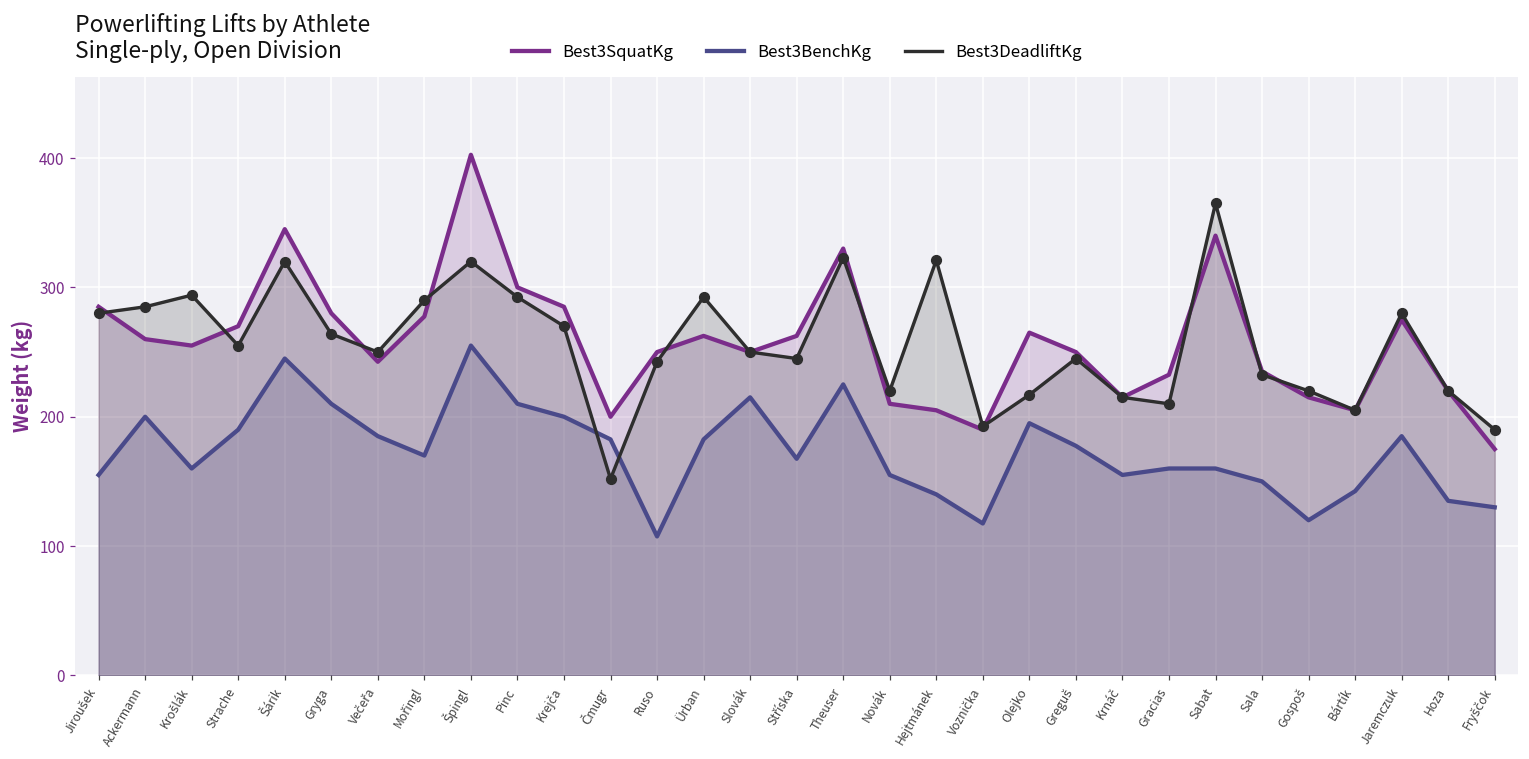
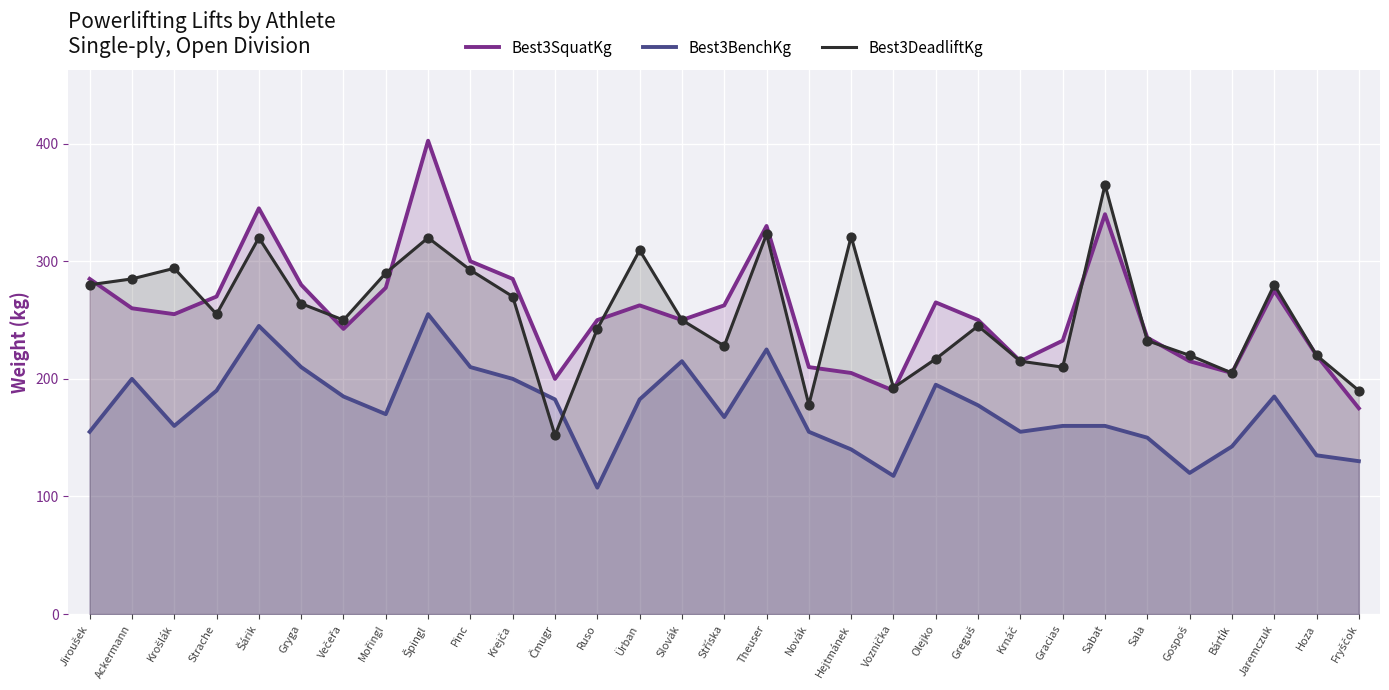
Best3DeadliftKg, Ürban: 293 -> 309
Best3DeadliftKg, Stříska: 245 -> 228
Best3DeadliftKg, Novák: 220 -> 178
